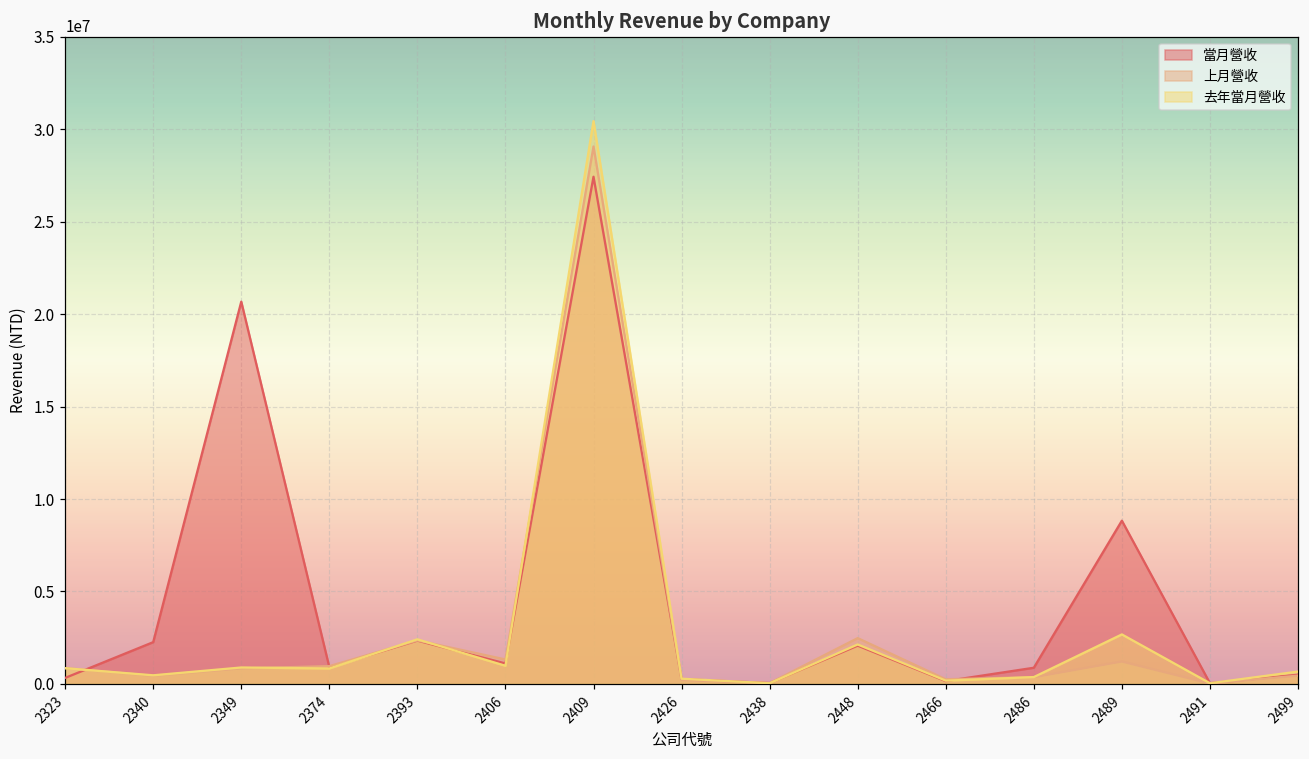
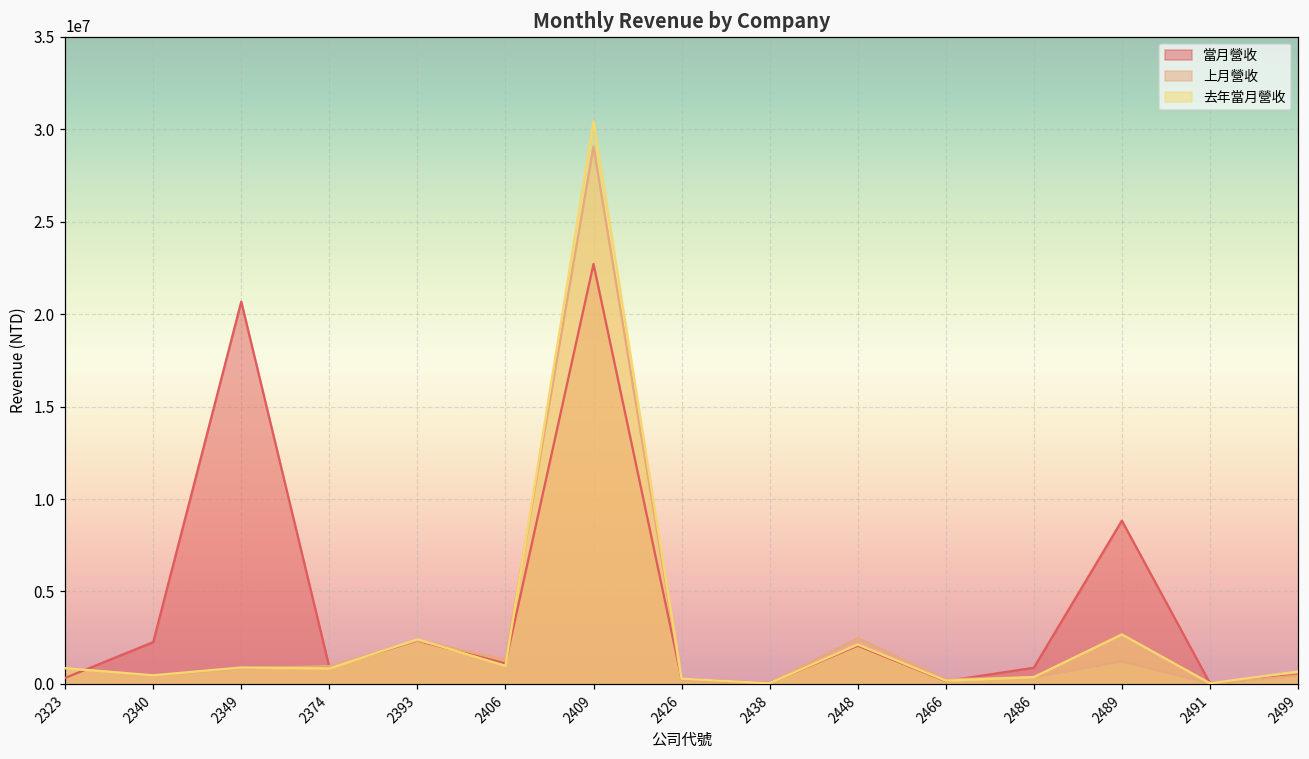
當月營收, 2409: 27400000 -> 22700000
